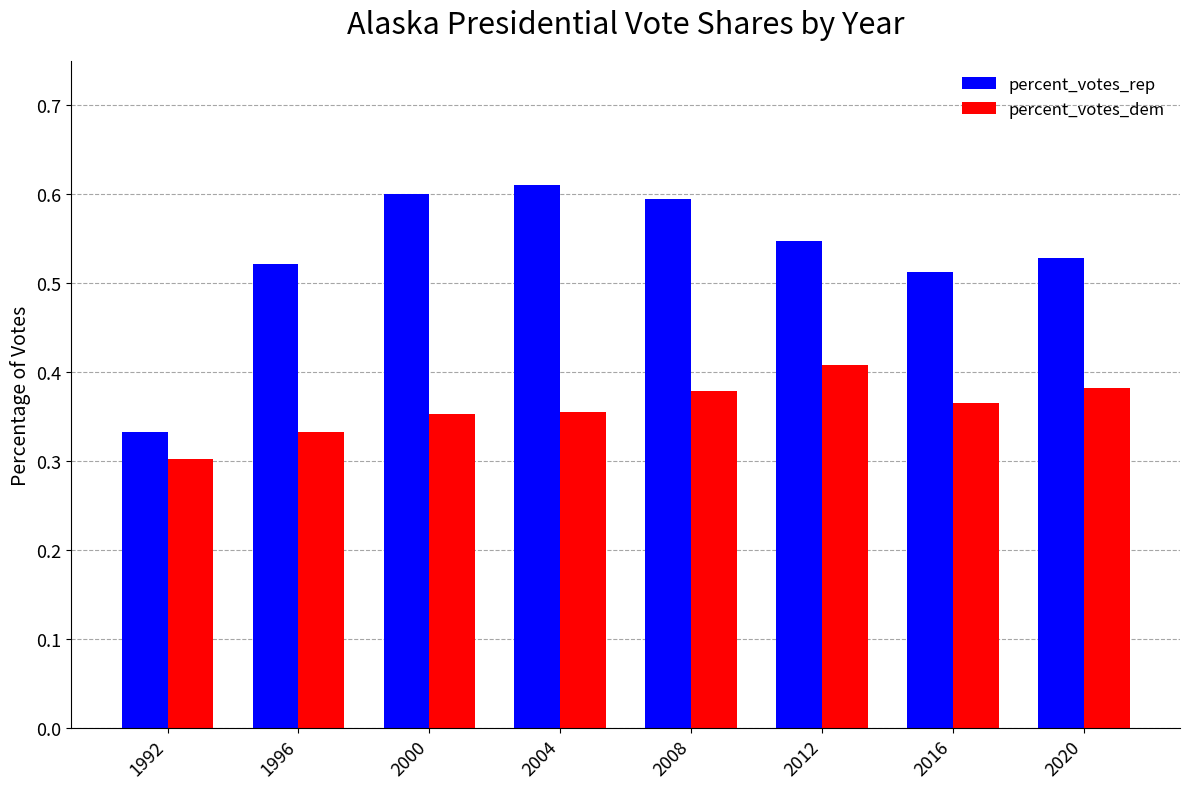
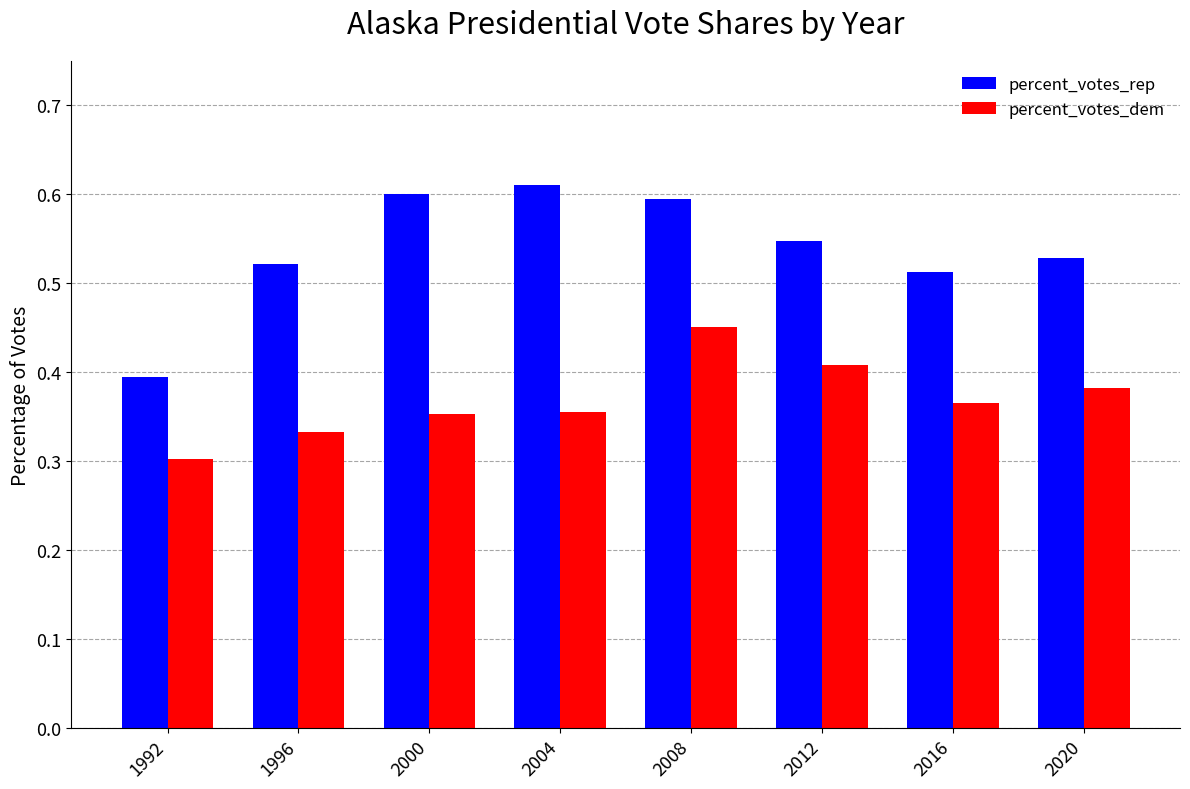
percent_votes_rep, 1992: 0.33 -> 0.39
percent_votes_dem, 2008: 0.38 -> 0.45
